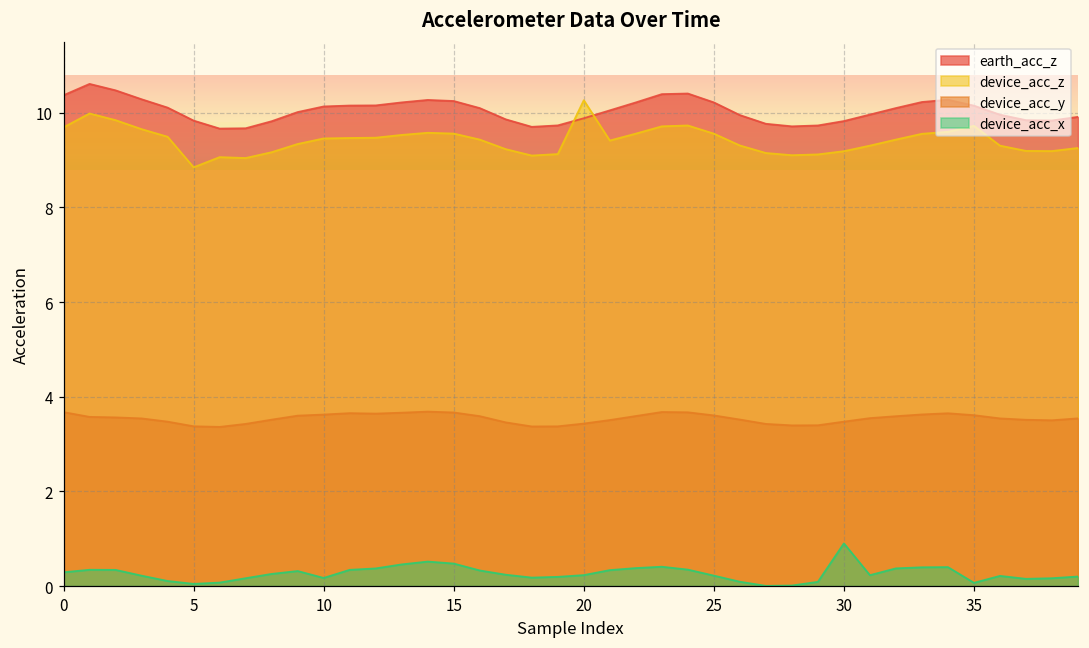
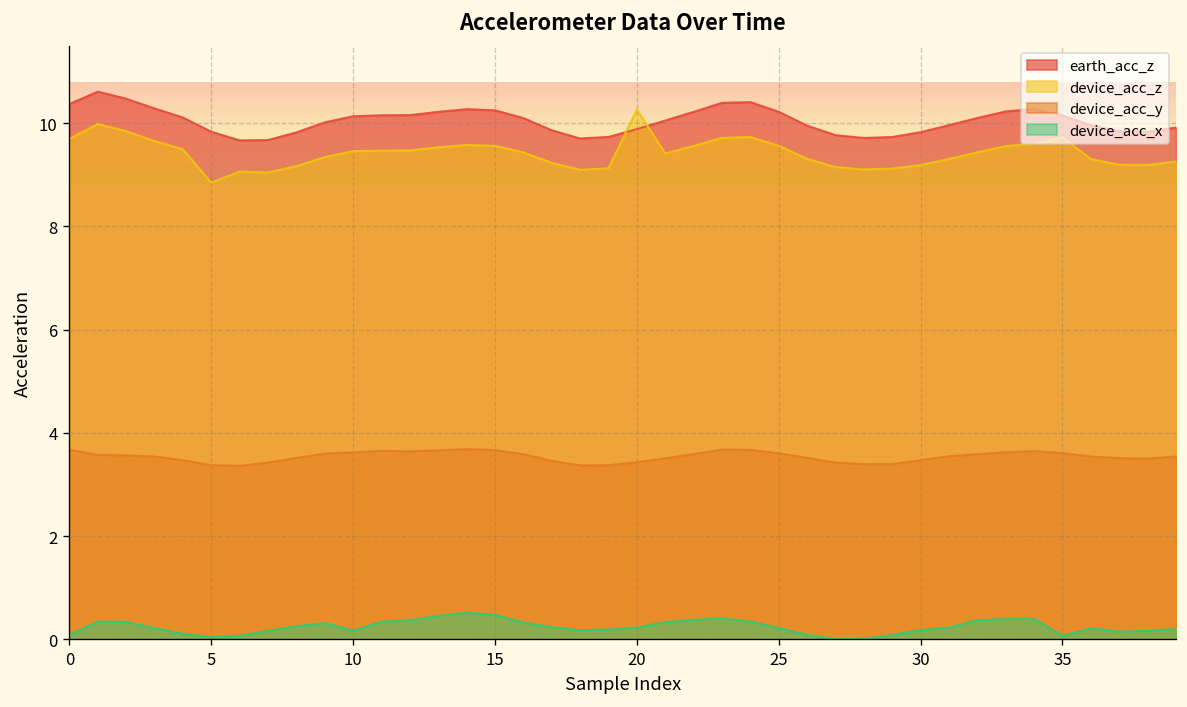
device_acc_x, 0: 0.3 -> 0.1
device_acc_x, 30: 0.9 -> 0.2
